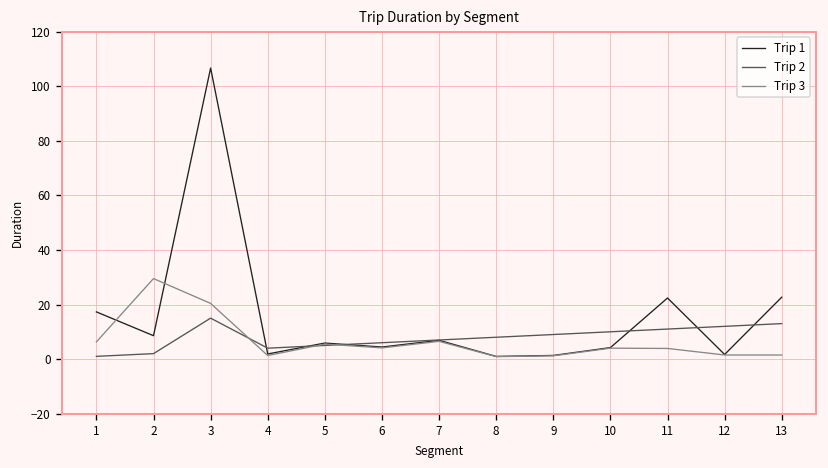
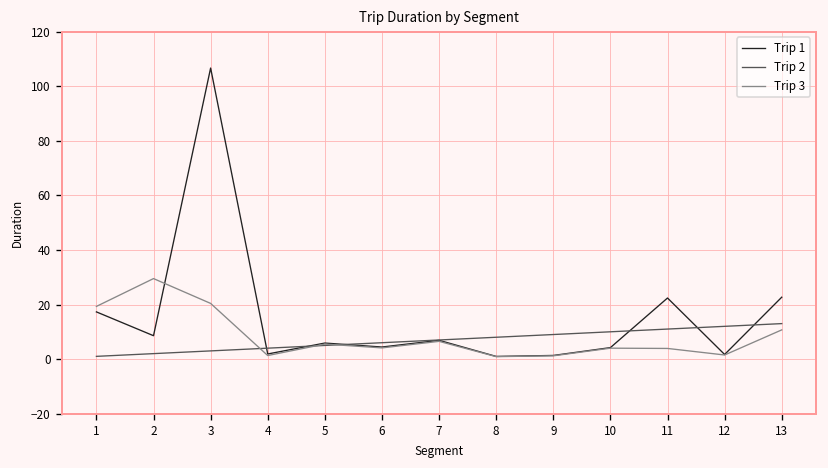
Trip 3, 1: 6 -> 19
Trip 2, 3: 15 -> 3
Trip 3, 13: 2 -> 11
